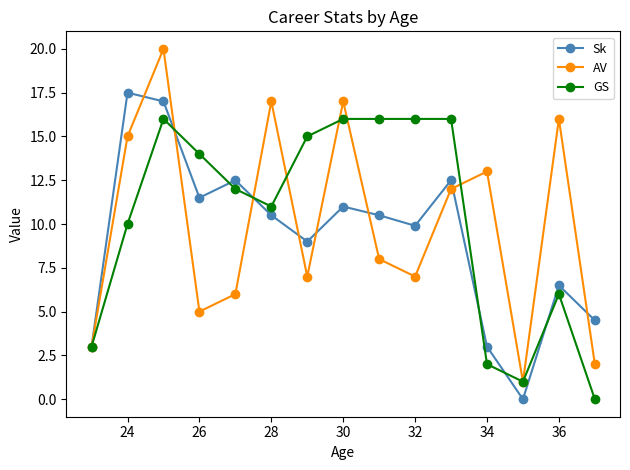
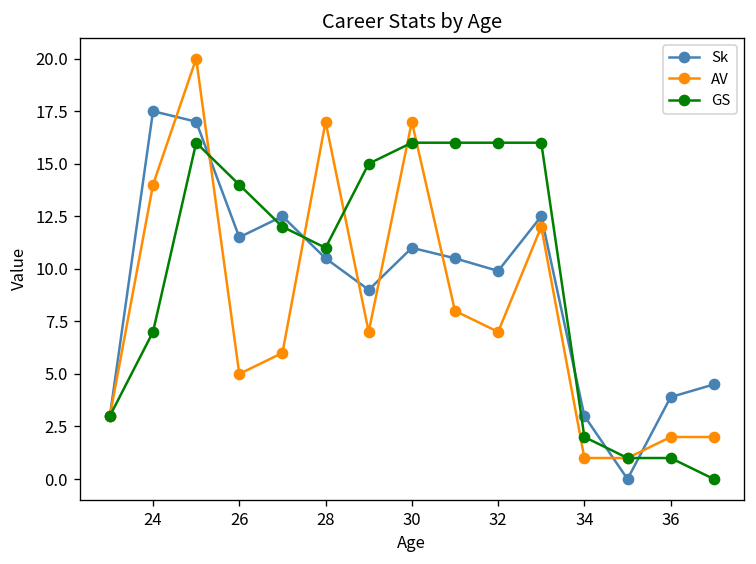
AV, 24: 15 -> 14
GS, 24: 10 -> 7
AV, 34: 13 -> 1
Sk, 36: 6.5 -> 3.9
AV, 36: 16 -> 2
GS, 36: 6 -> 1
